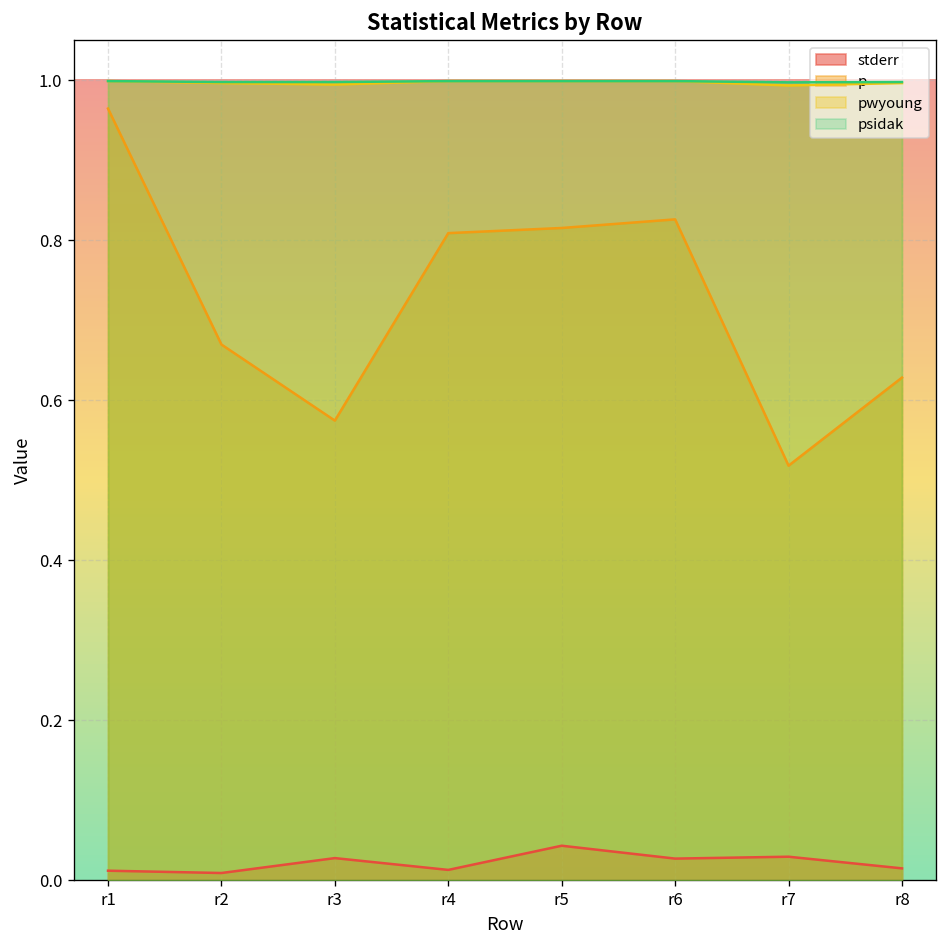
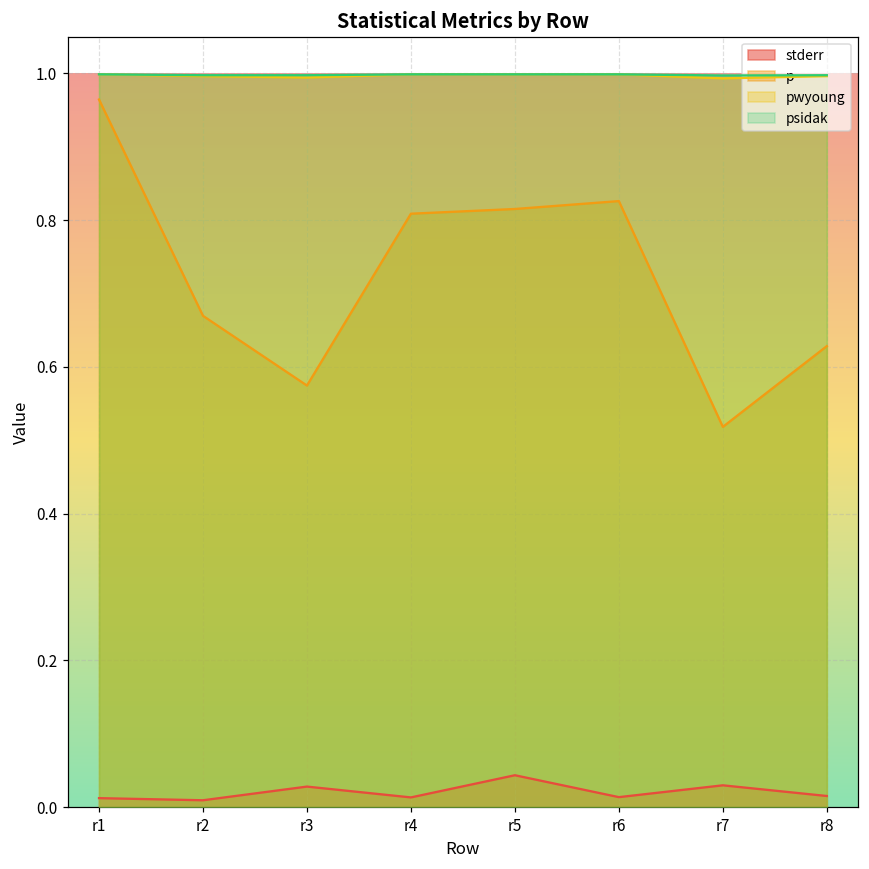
stderr, r6: 0.03 -> 0.01
